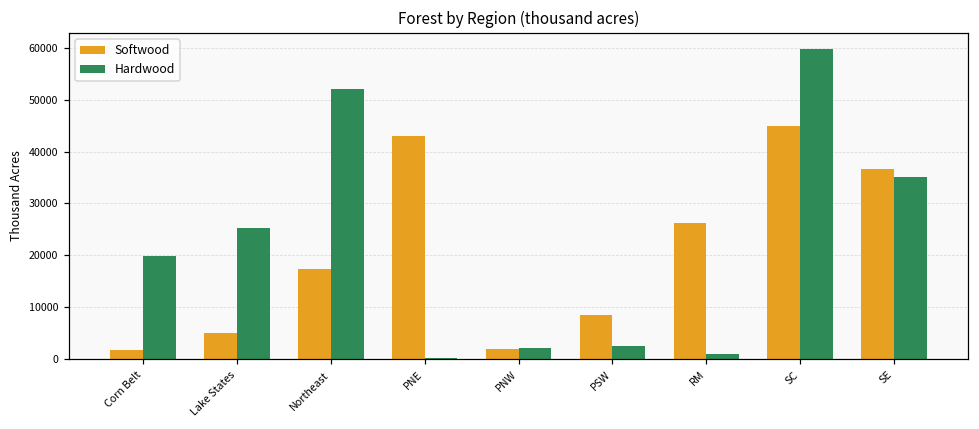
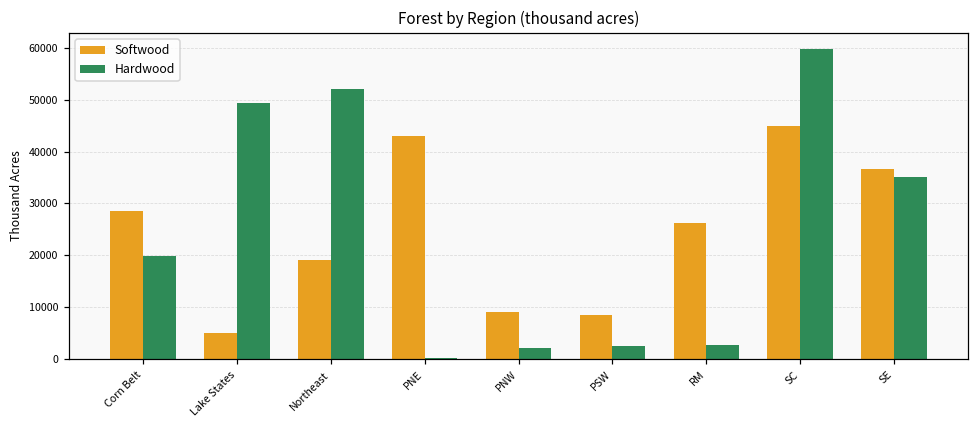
Softwood, Corn Belt: 2000 -> 29000
Hardwood, Lake States: 25000 -> 49000
Softwood, Northeast: 17000 -> 19000
Softwood, PNW: 2000 -> 9000
Hardwood, RM: 1000 -> 3000
